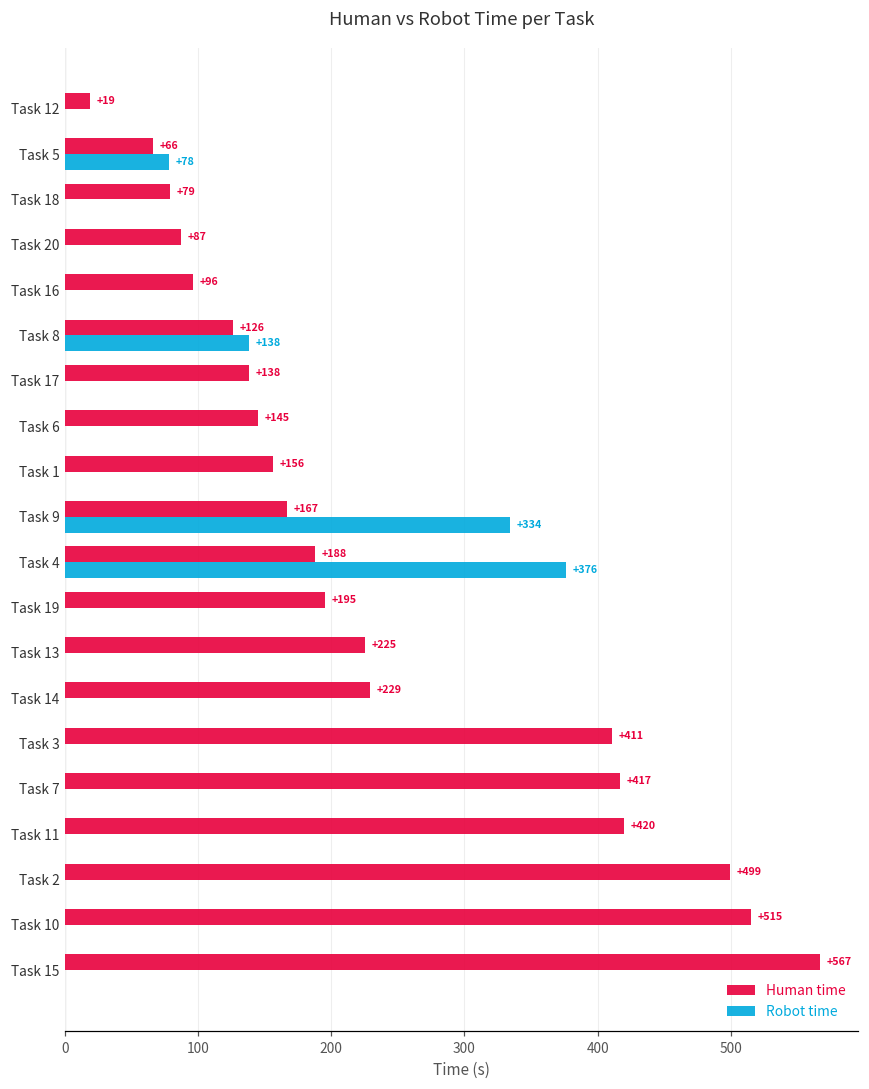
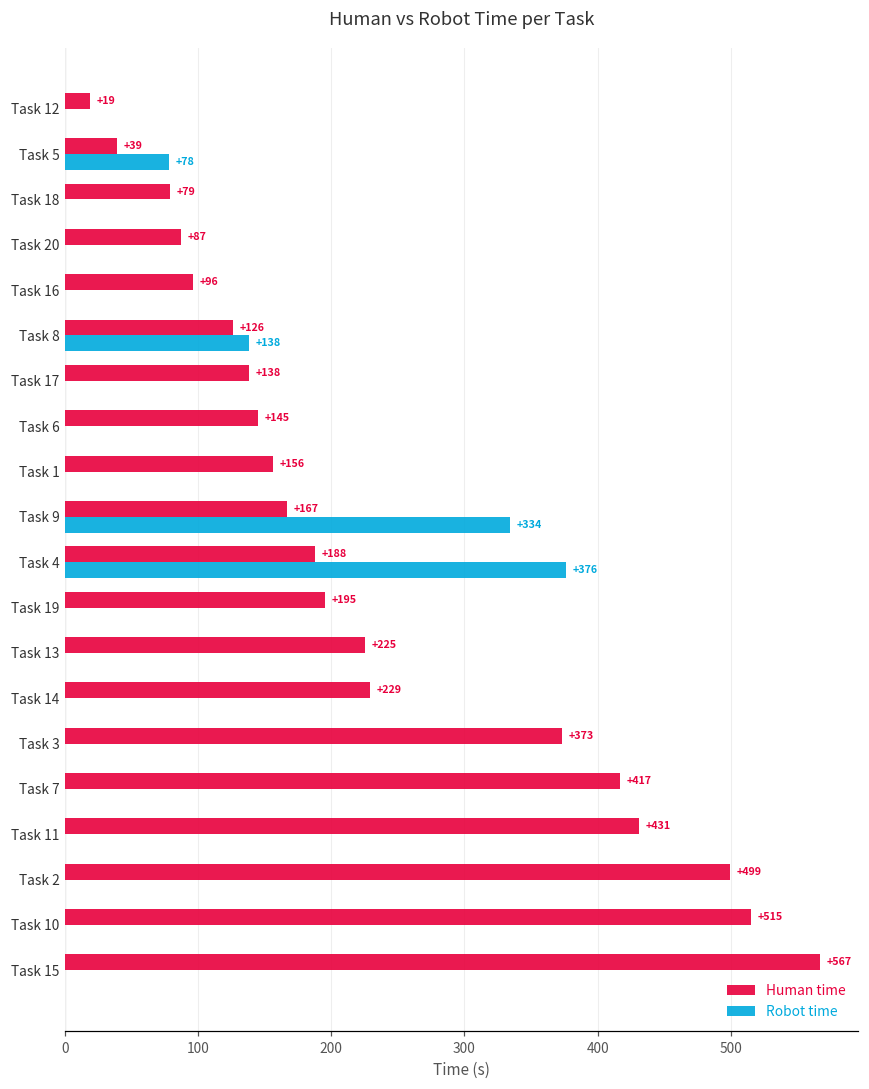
Human time, Task 5: +66 -> +39
Human time, Task 3: +411 -> +373
Human time, Task 11: +420 -> +431
